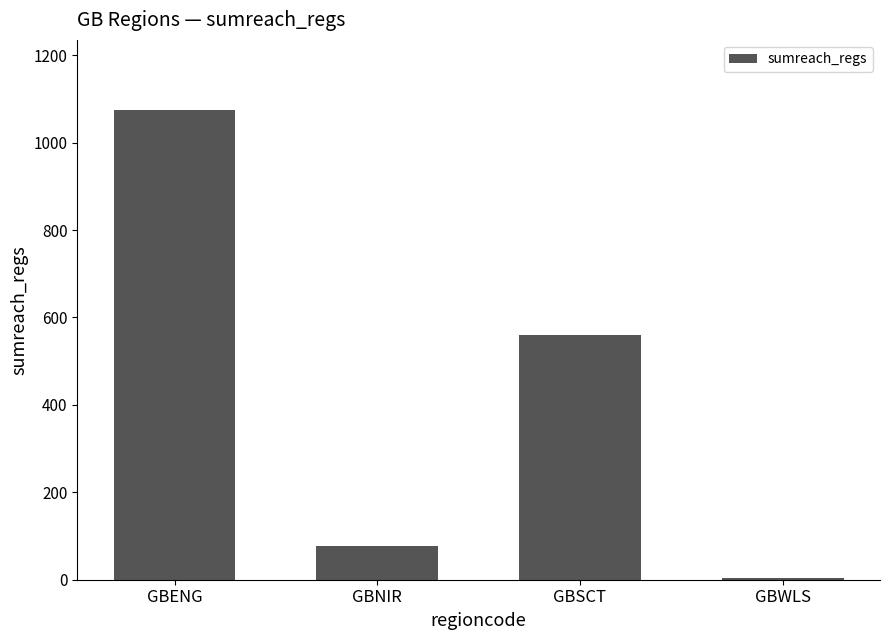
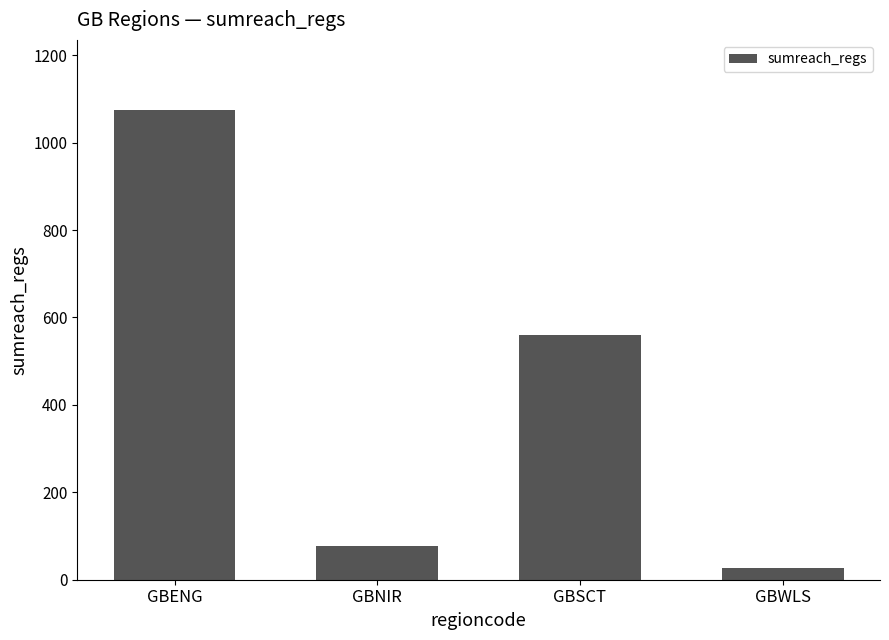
GBWLS: 0 -> 30
